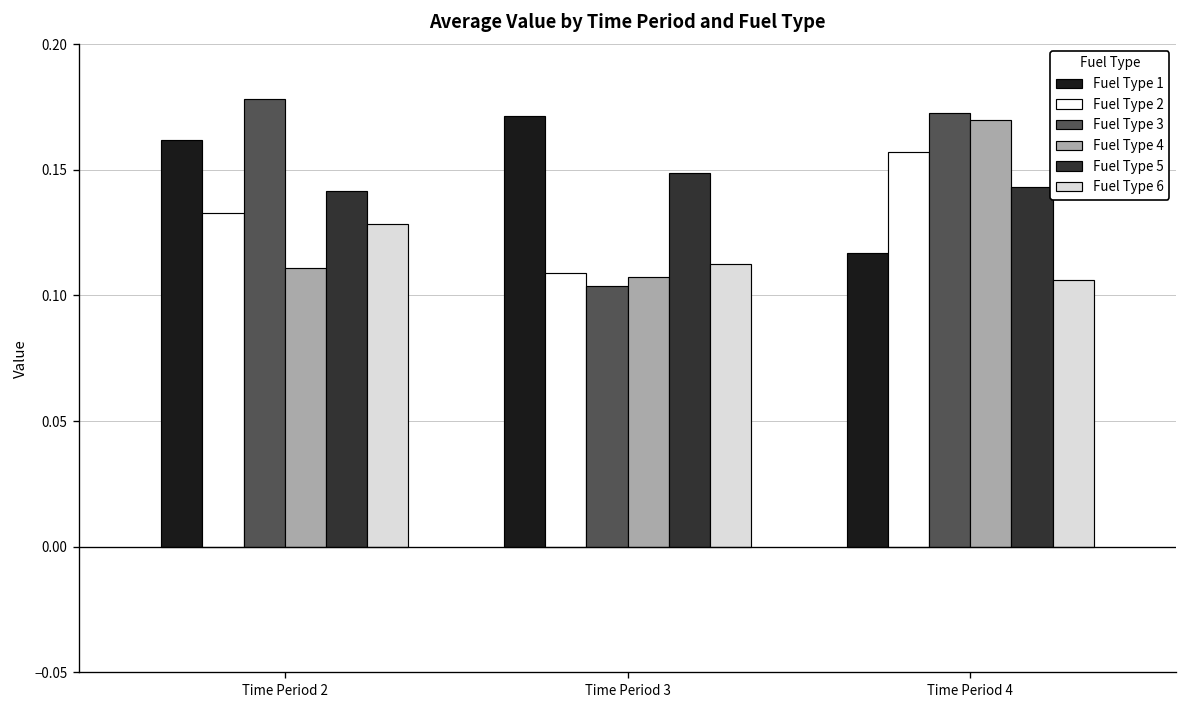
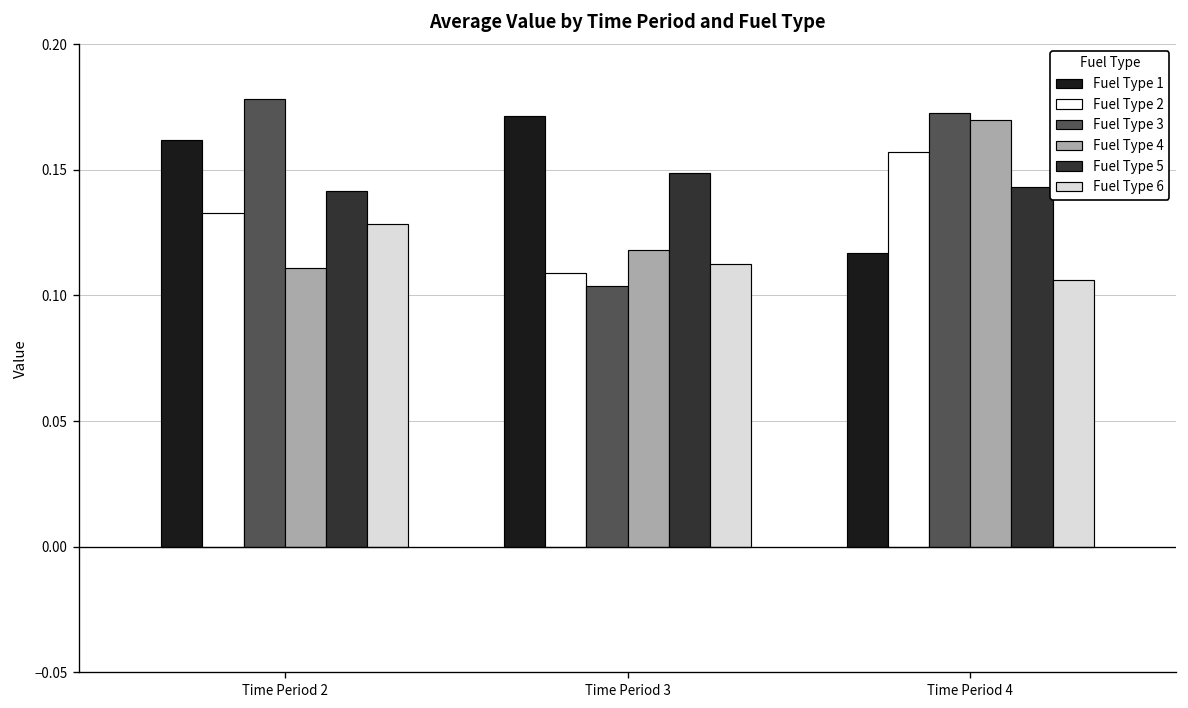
Fuel Type 4, Time Period 3: 0.107 -> 0.118
